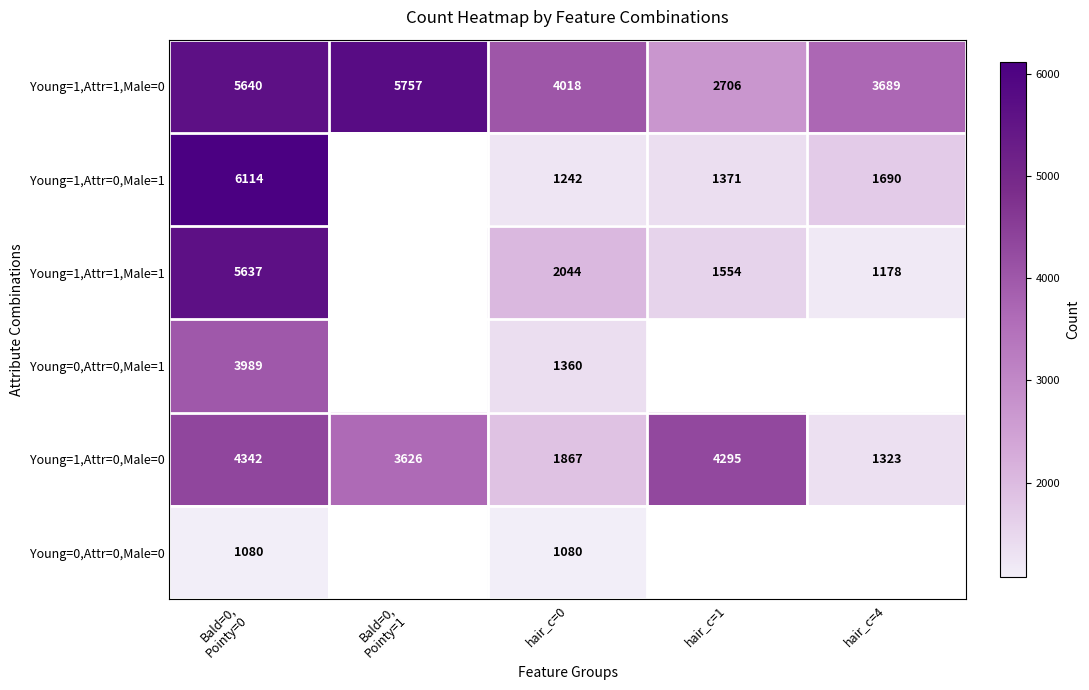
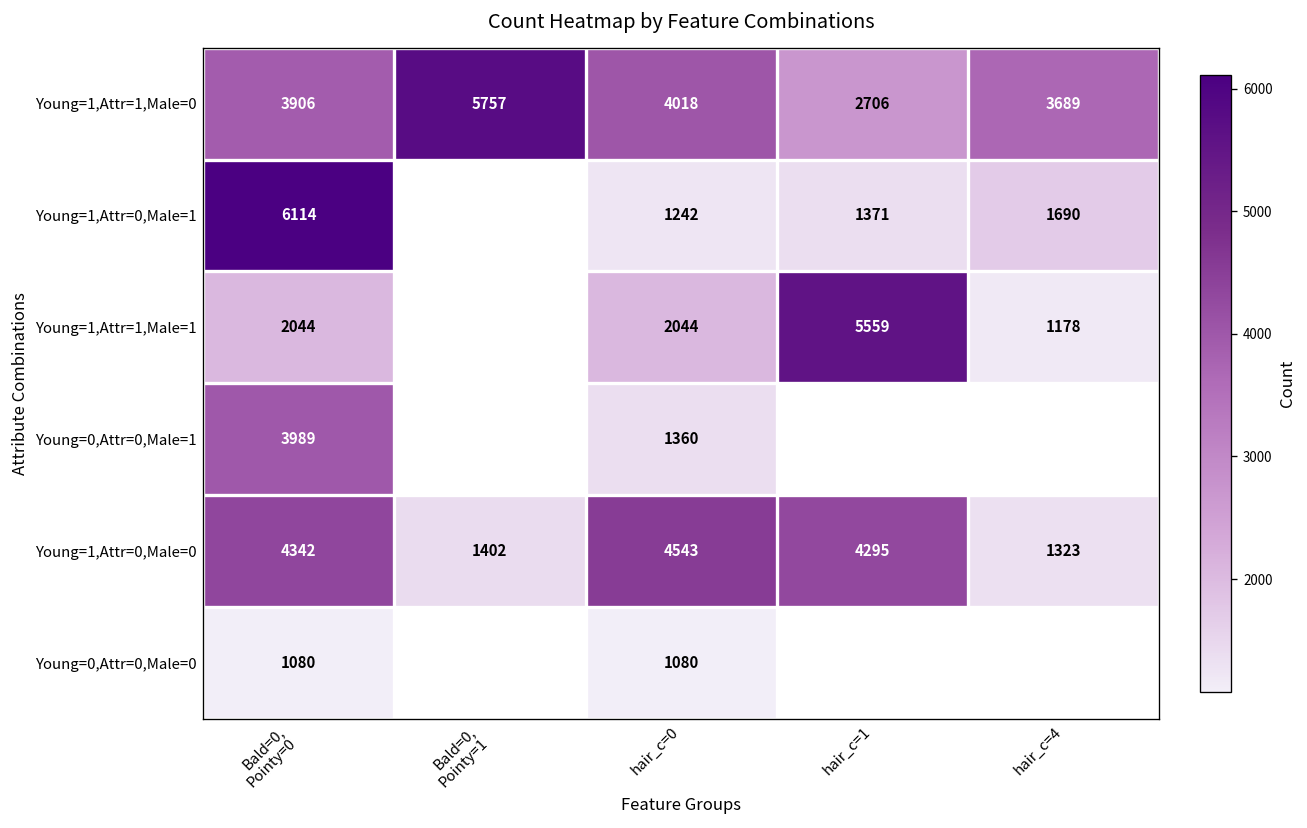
Young=1,Attr=1,Male=0, Bald=0, Pointy=0: 5640 -> 3906
Young=1,Attr=1,Male=1, Bald=0, Pointy=0: 5637 -> 2044
Young=1,Attr=1,Male=1, hair_c=1: 1554 -> 5559
Young=1,Attr=0,Male=0, Bald=0, Pointy=1: 3626 -> 1402
Young=1,Attr=0,Male=0, hair_c=0: 1867 -> 4543
